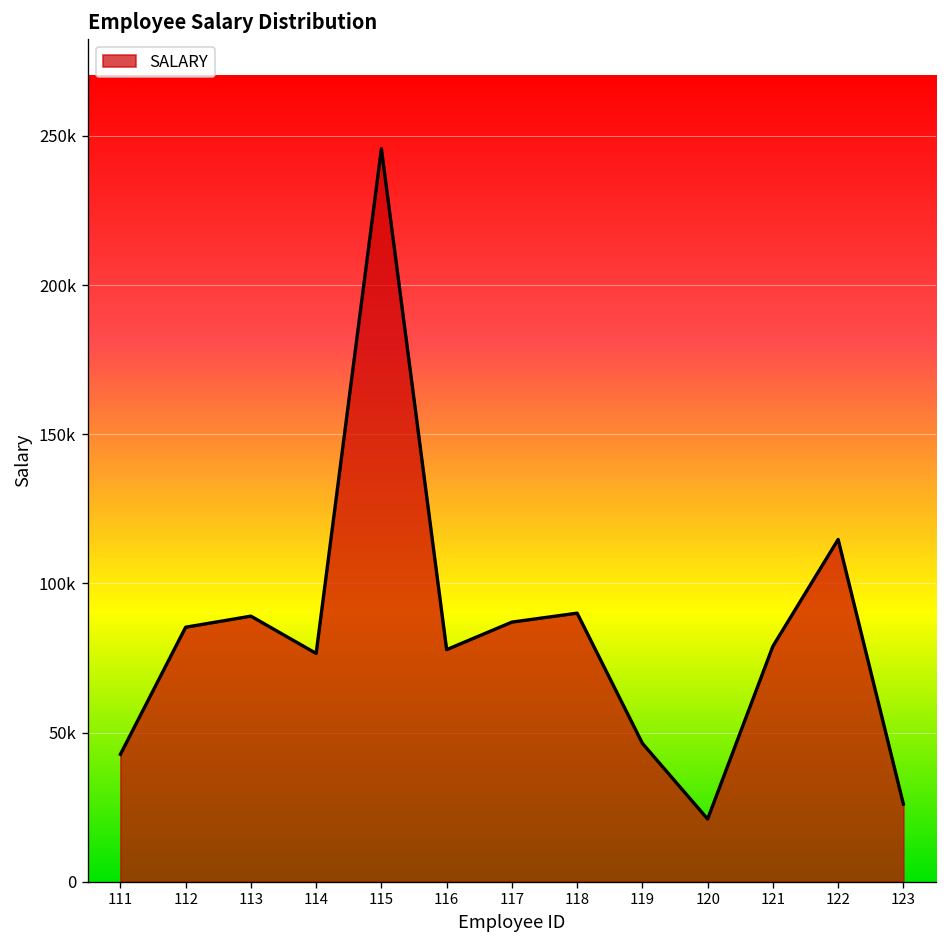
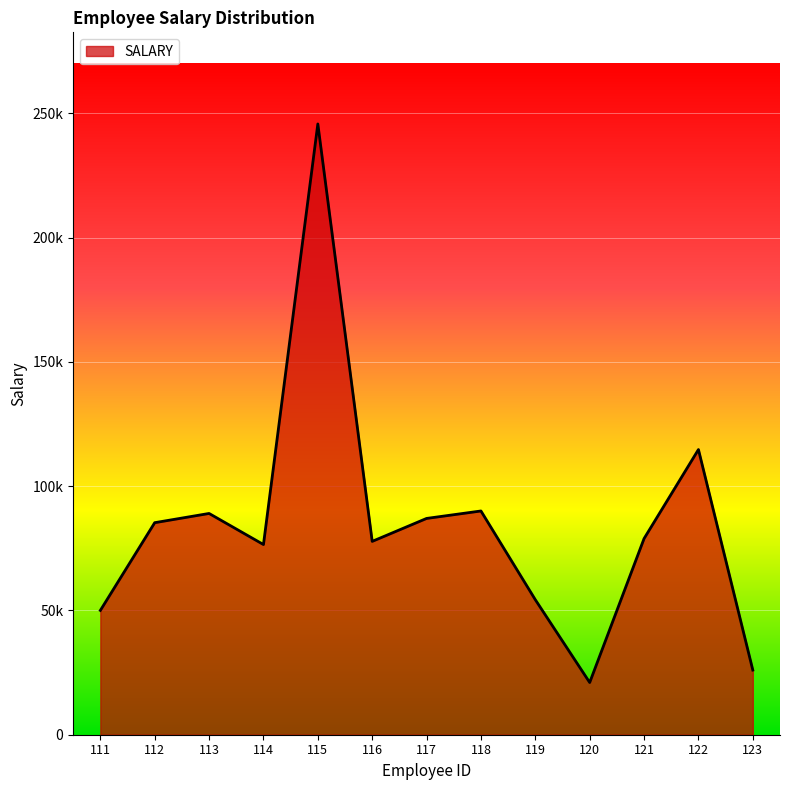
111: 43000 -> 50000
119: 46000 -> 54000
